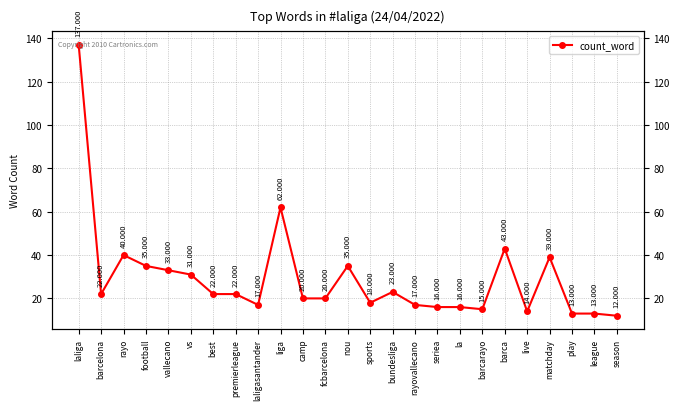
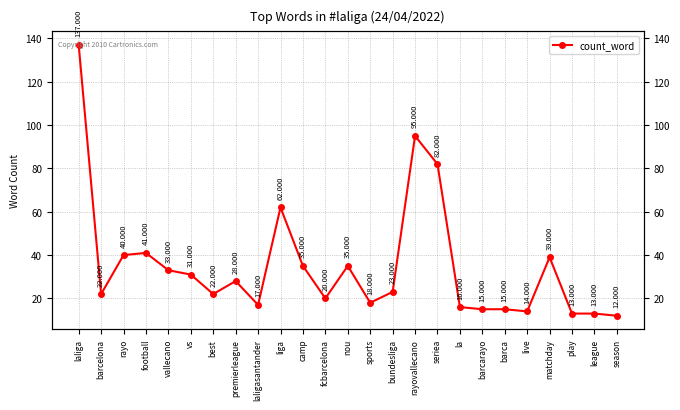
football: 35.000 -> 41.000
premierleague: 22.000 -> 28.000
camp: 20.000 -> 35.000
rayovallecano: 17.000 -> 95.000
seriea: 16.000 -> 82.000
barca: 43.000 -> 15.000
